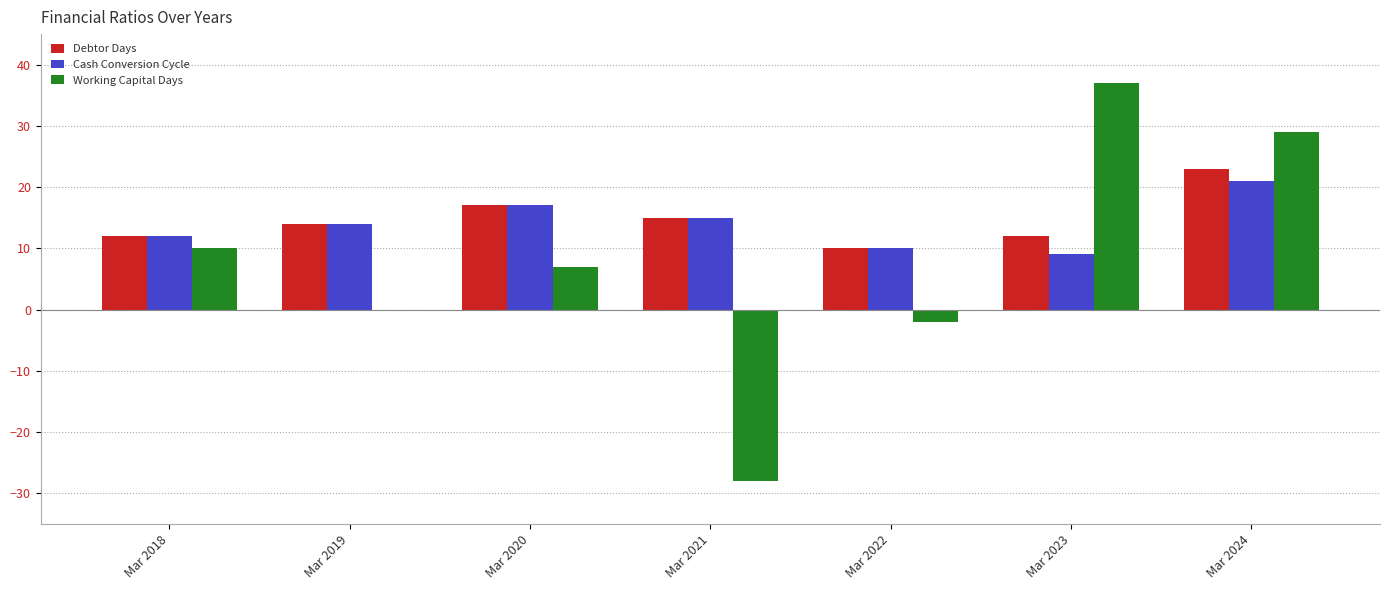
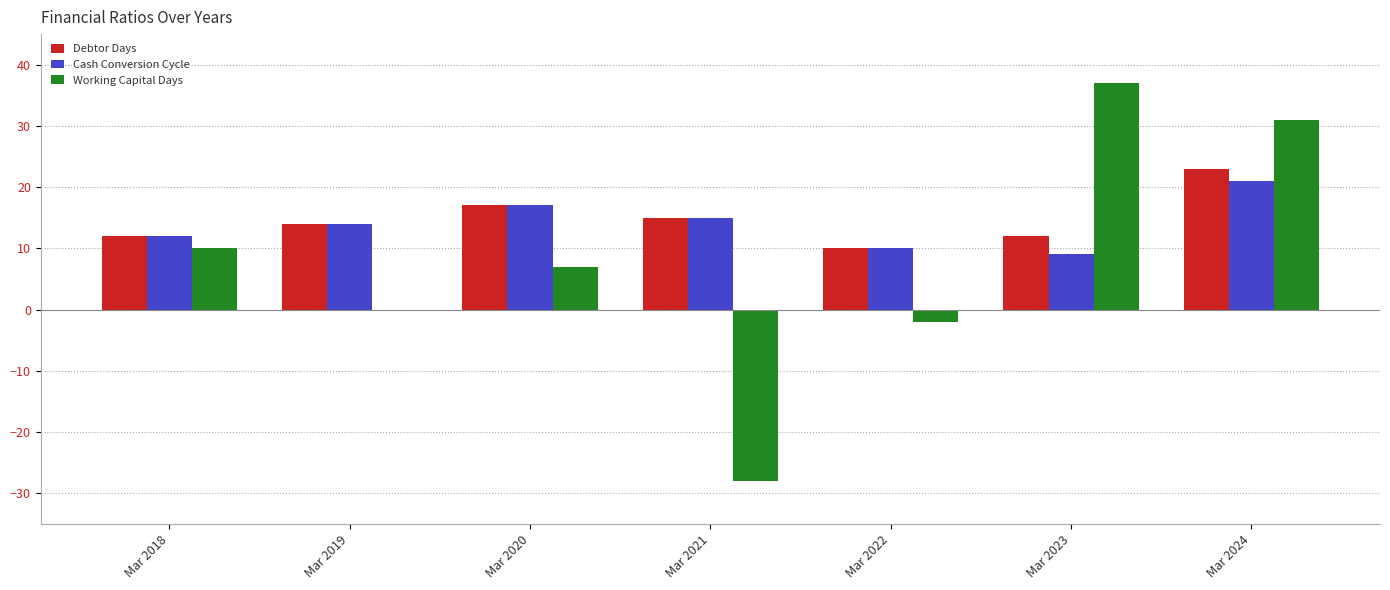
Working Capital Days, Mar 2024: 29 -> 31
